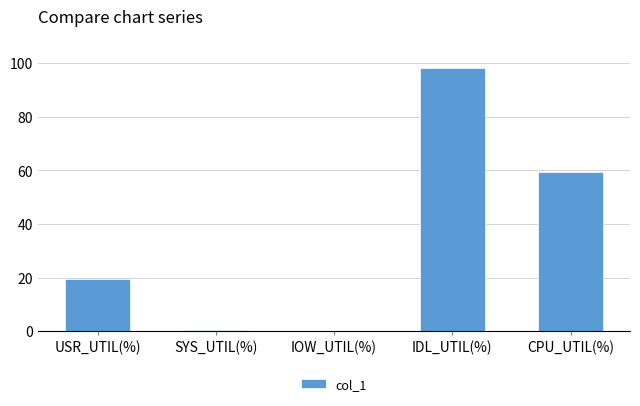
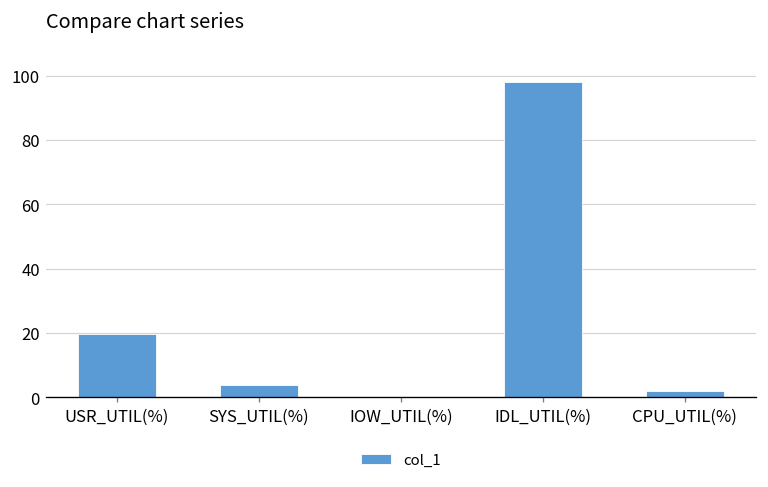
SYS_UTIL(%): 0 -> 4
CPU_UTIL(%): 59 -> 2
